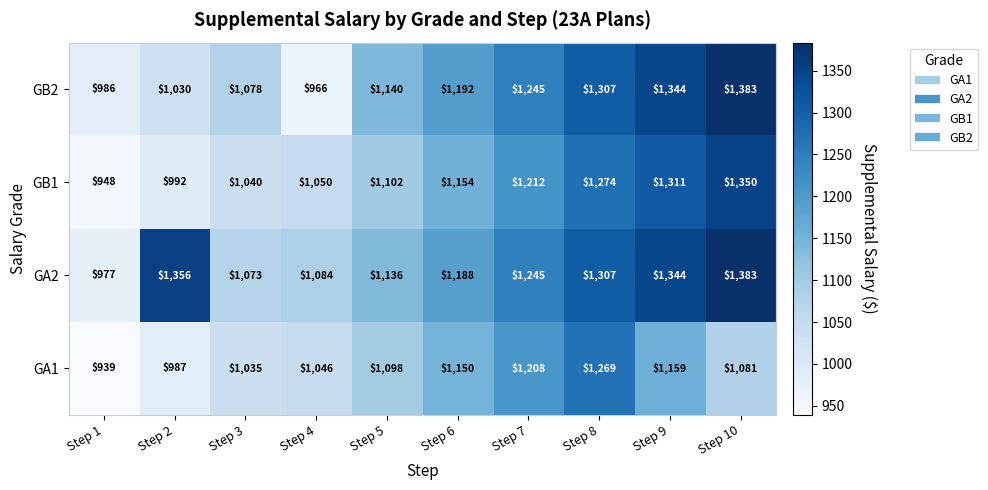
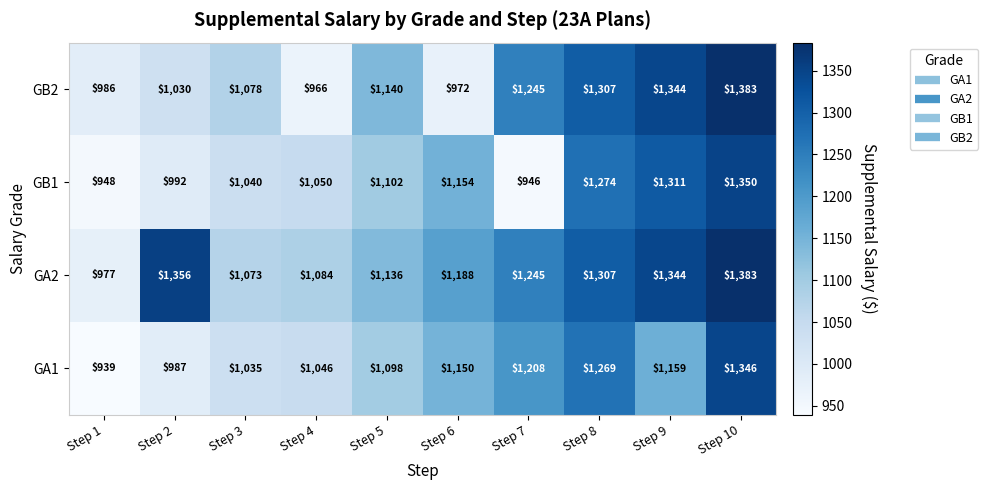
GB2, Step 6: $1,192 -> $972
GB1, Step 7: $1,212 -> $946
GA1, Step 10: $1,081 -> $1,346
